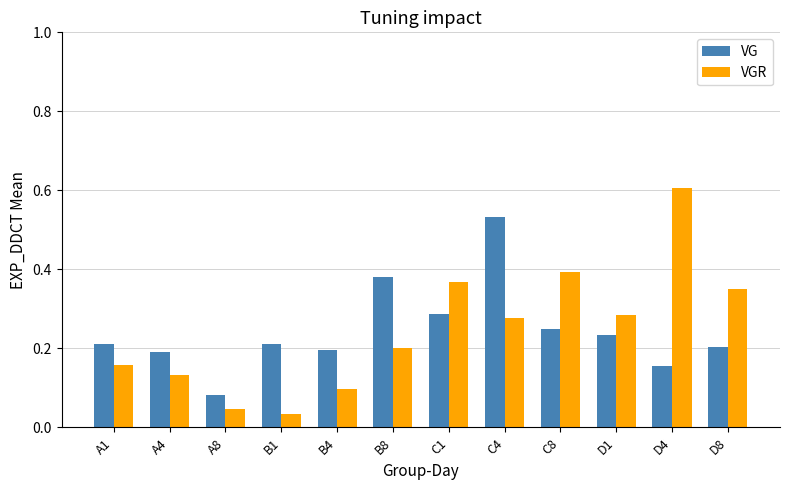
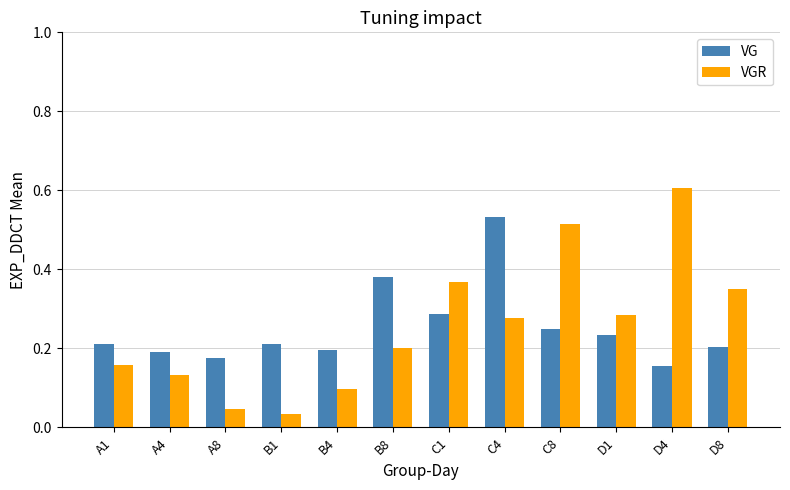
VG, A8: 0.08 -> 0.18
VGR, C8: 0.39 -> 0.52
